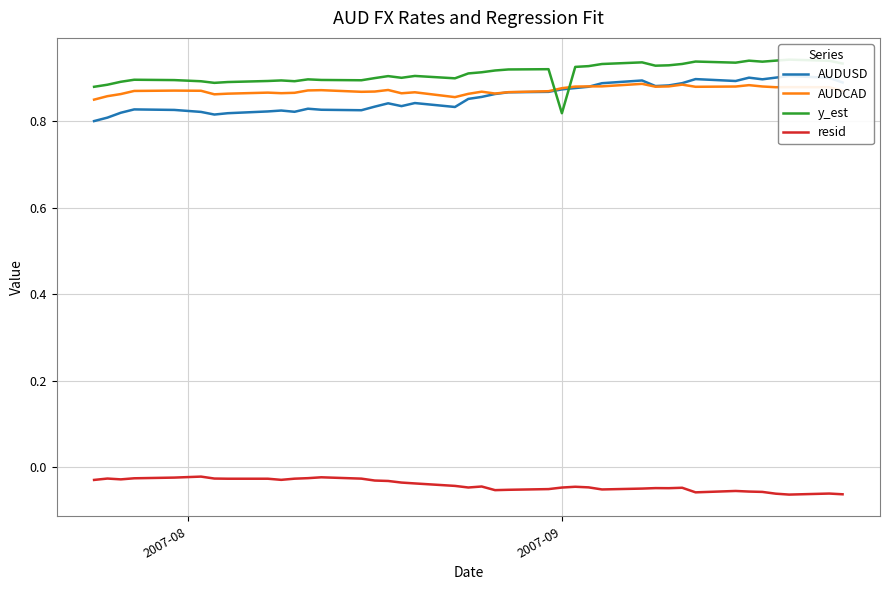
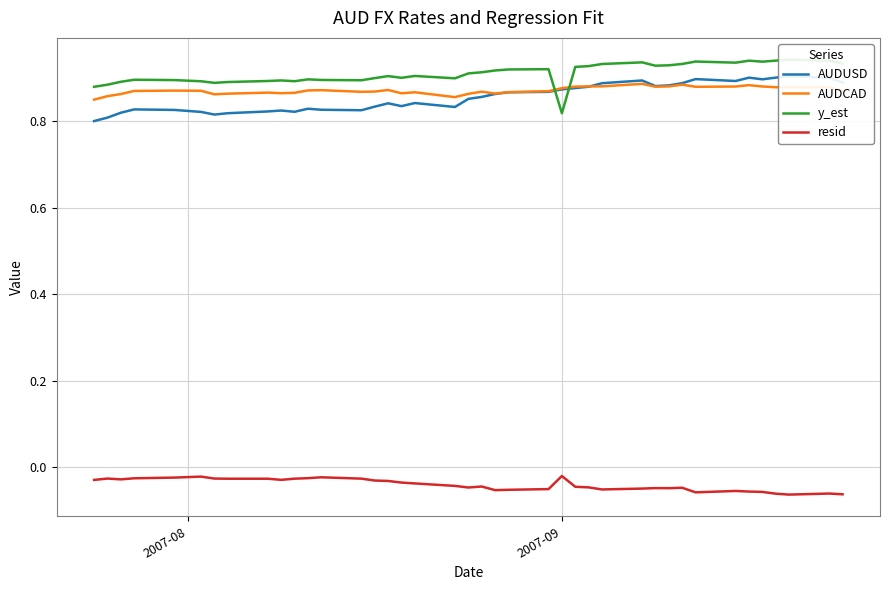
resid, 2007-09: -0.05 -> -0.02
